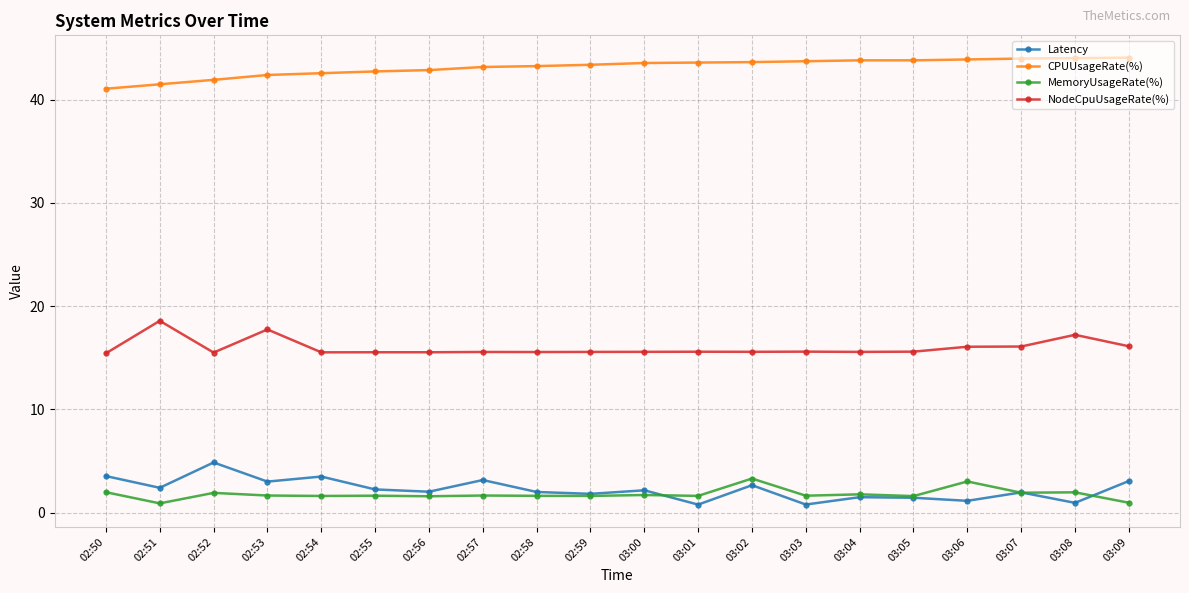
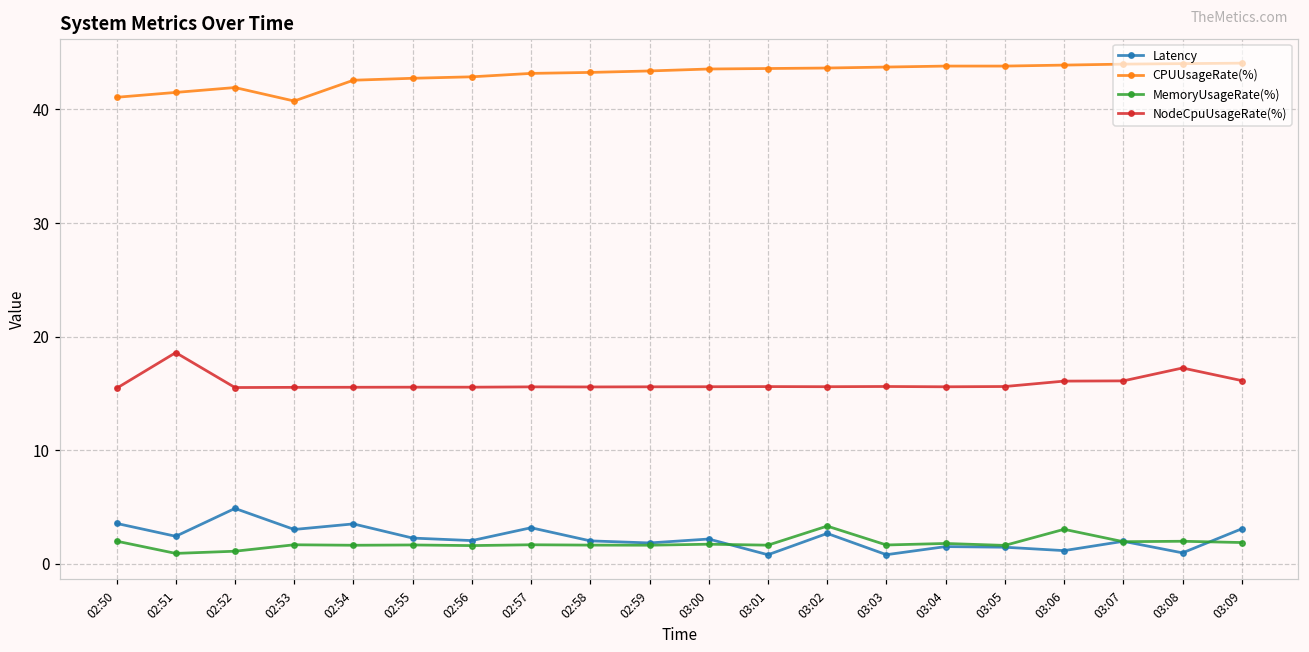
MemoryUsageRate(%), 02:52: 1.9 -> 1.1
CPUUsageRate(%), 02:53: 42.4 -> 40.7
NodeCpuUsageRate(%), 02:53: 17.7 -> 15.5
MemoryUsageRate(%), 03:09: 1.0 -> 1.9
